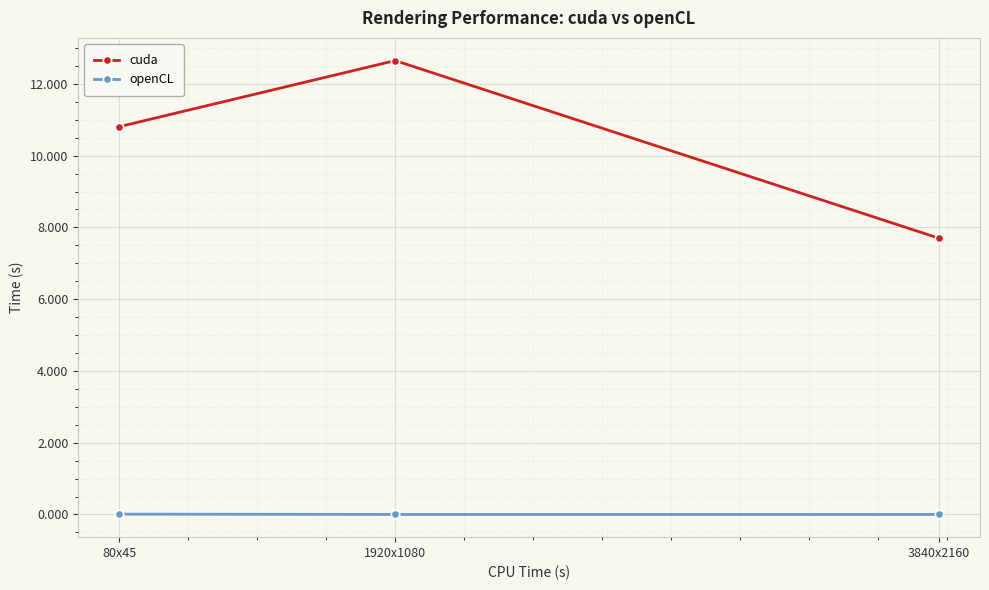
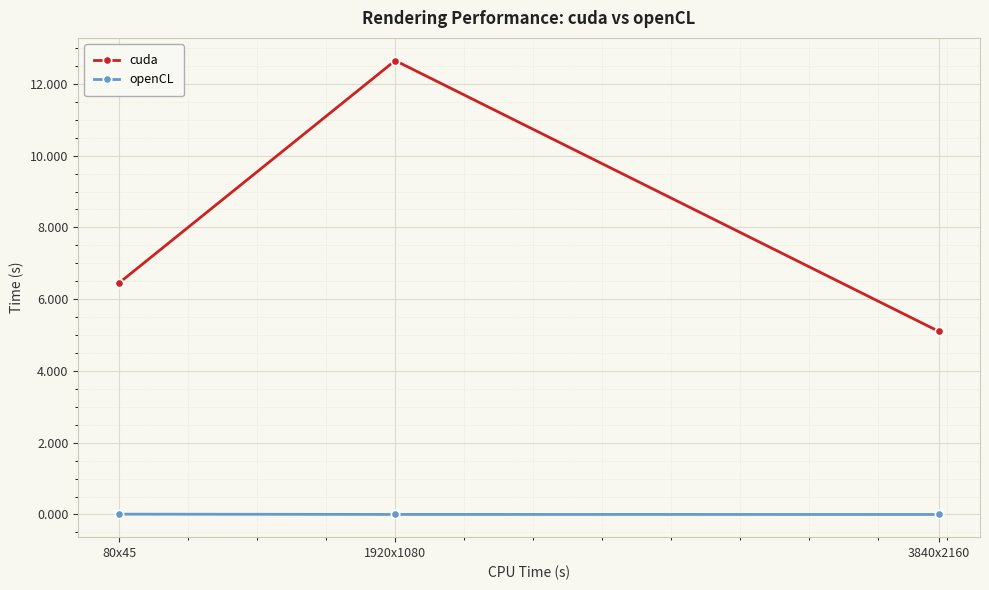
cuda, 80x45: 10.8 -> 6.5
cuda, 3840x2160: 7.7 -> 5.1
